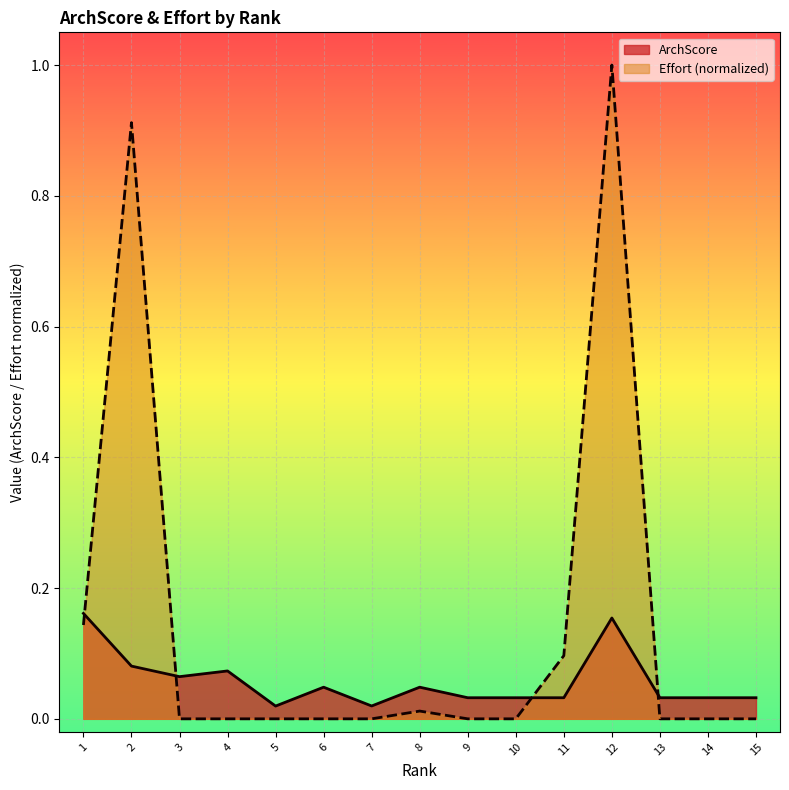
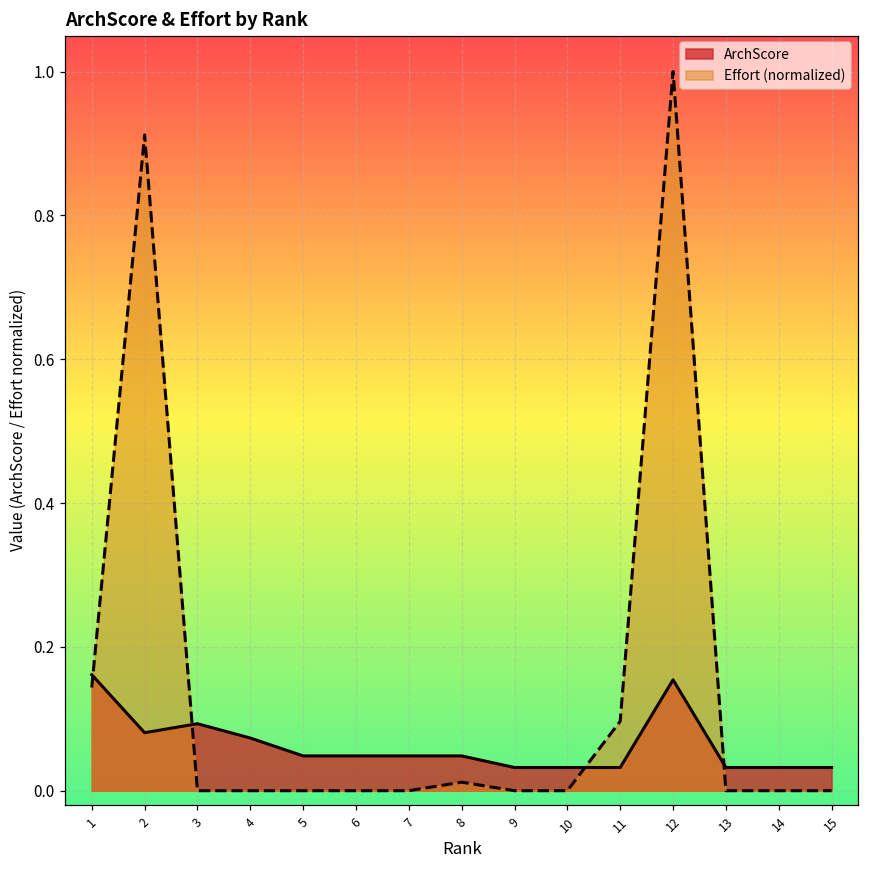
ArchScore, 3: 0.06 -> 0.09
ArchScore, 5: 0.02 -> 0.05
ArchScore, 7: 0.02 -> 0.05
